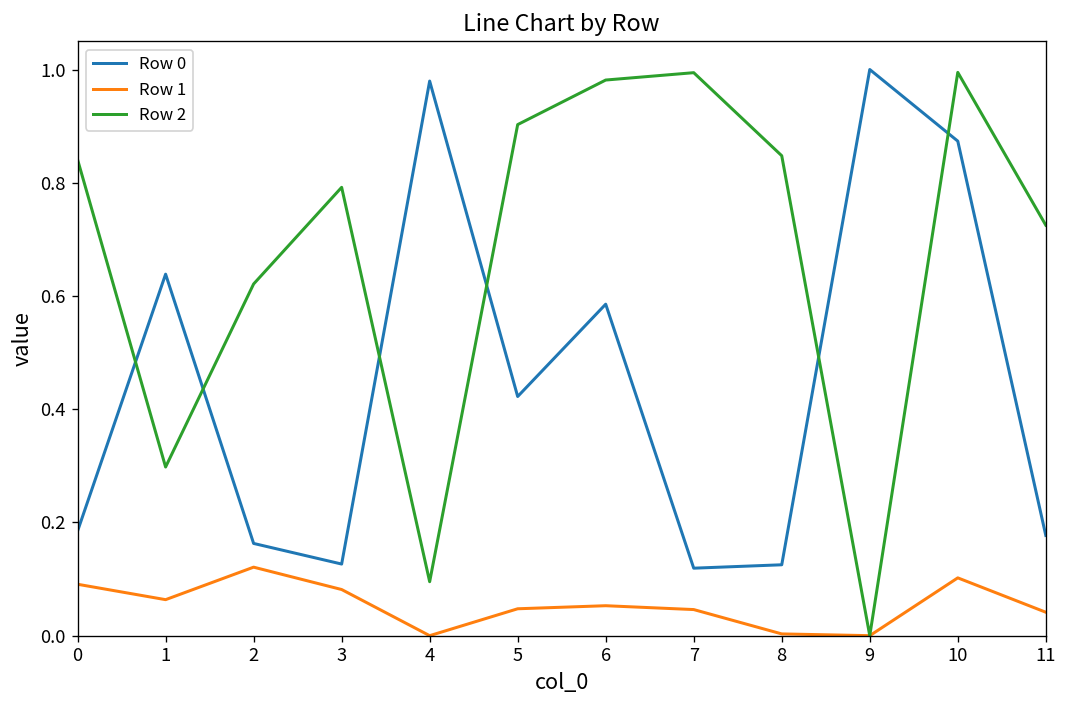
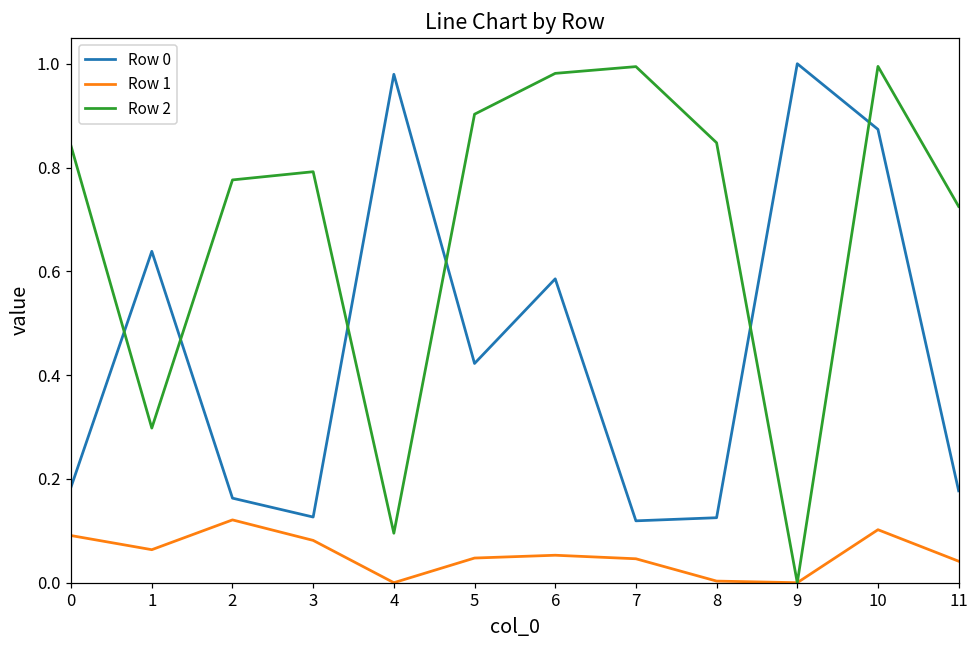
Row 2, 2: 0.62 -> 0.78
